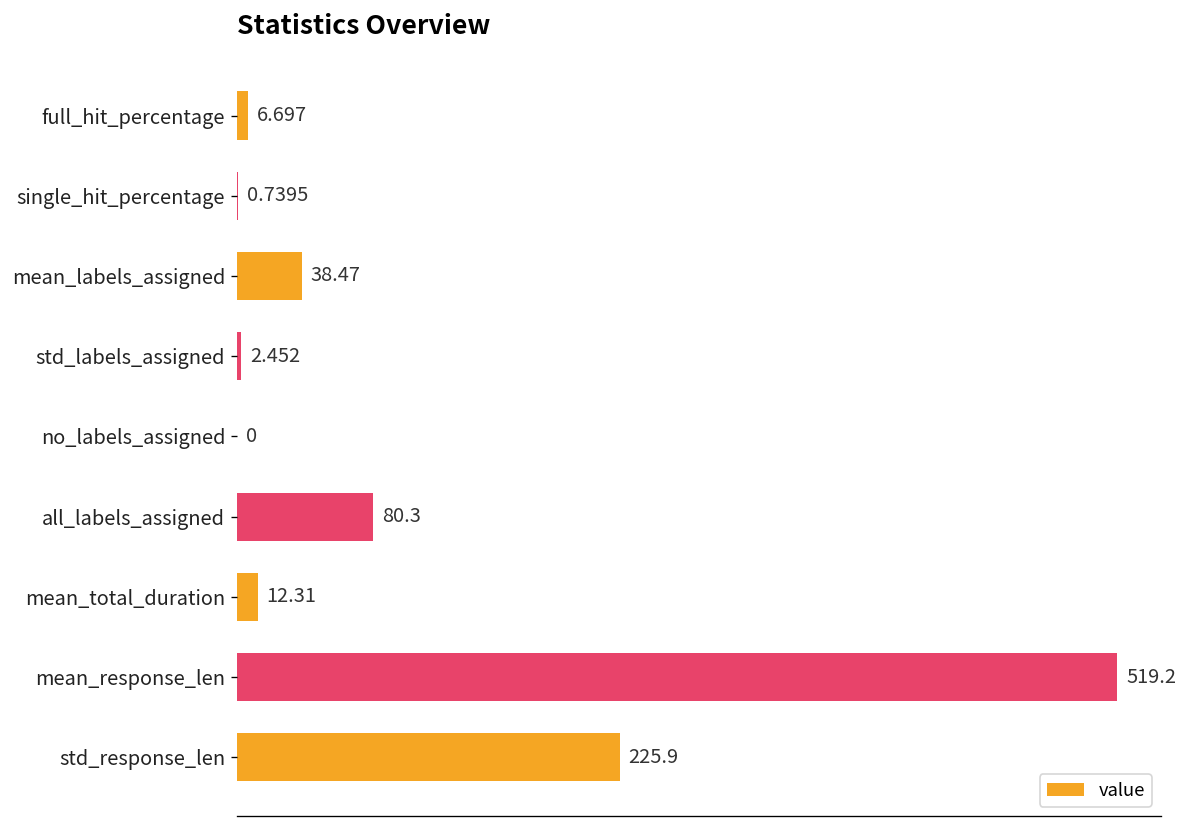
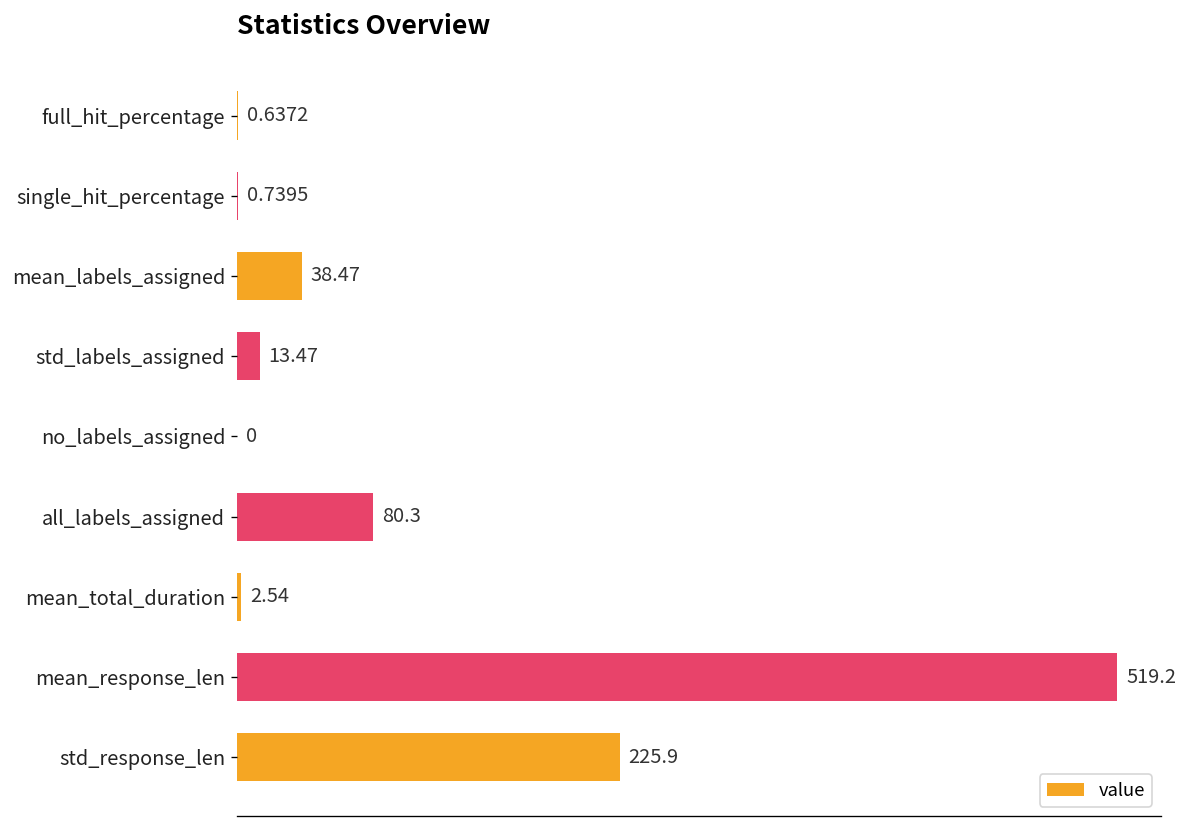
full_hit_percentage: 6.697 -> 0.6372
std_labels_assigned: 2.452 -> 13.47
mean_total_duration: 12.31 -> 2.54
